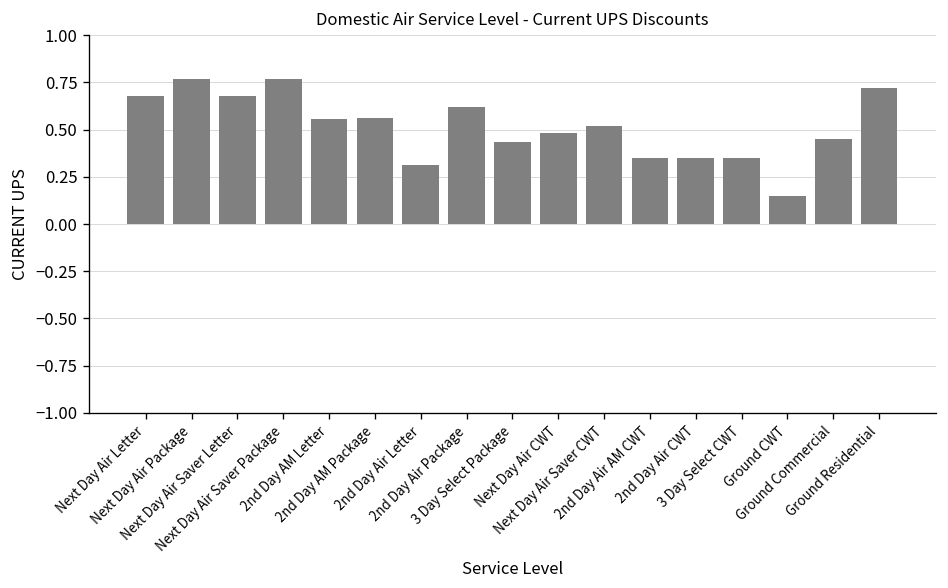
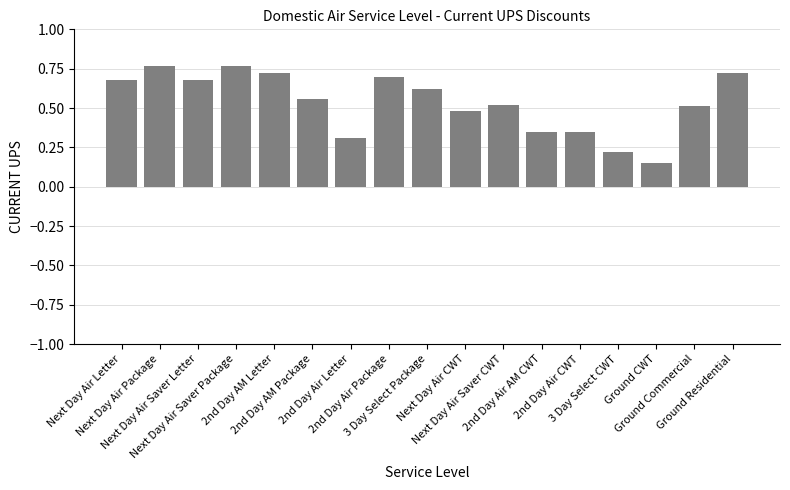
2nd Day AM Letter: 0.55 -> 0.72
2nd Day Air Package: 0.62 -> 0.70
3 Day Select Package: 0.44 -> 0.62
3 Day Select CWT: 0.35 -> 0.22
Ground Commercial: 0.45 -> 0.51
